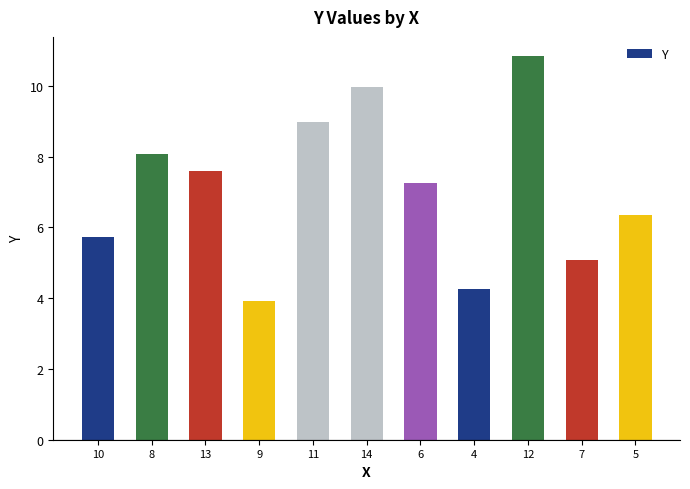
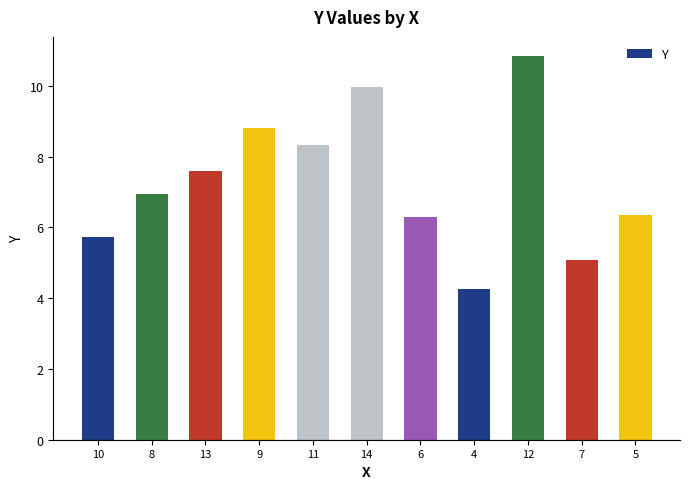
8: 8.1 -> 7.0
9: 3.9 -> 8.8
11: 9.0 -> 8.3
6: 7.2 -> 6.3
